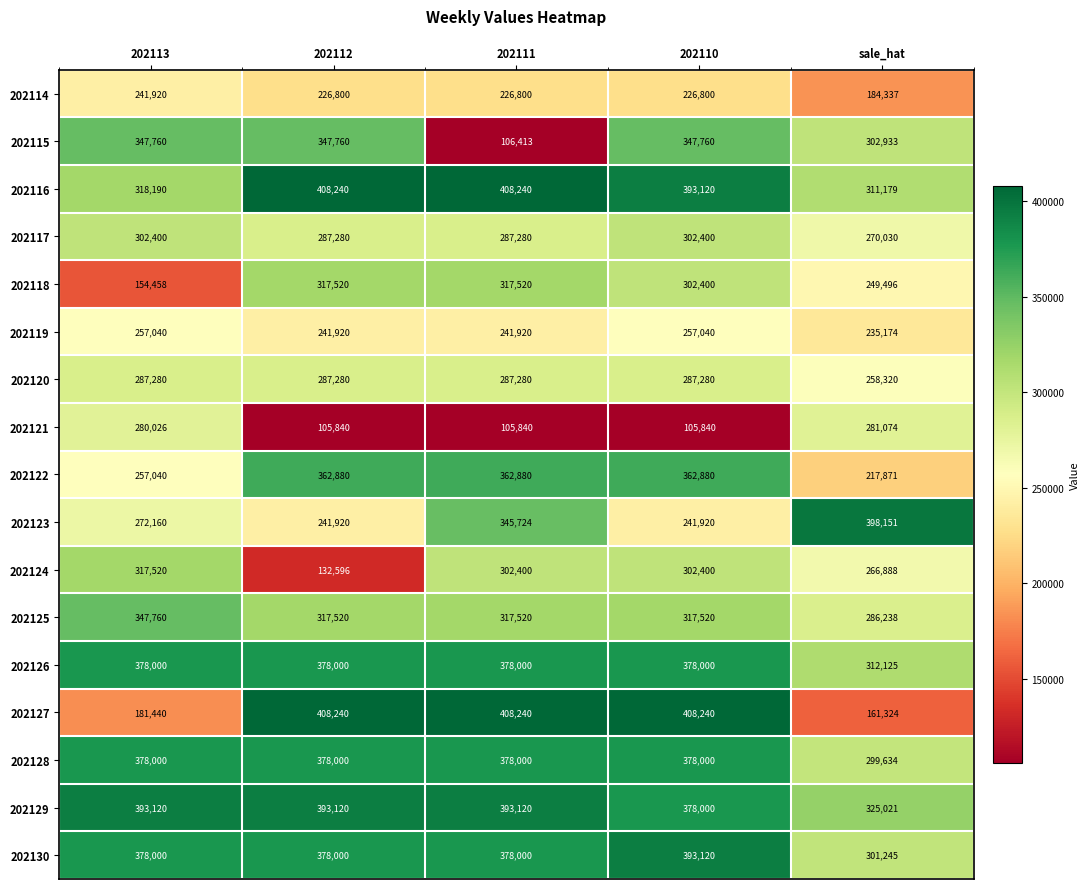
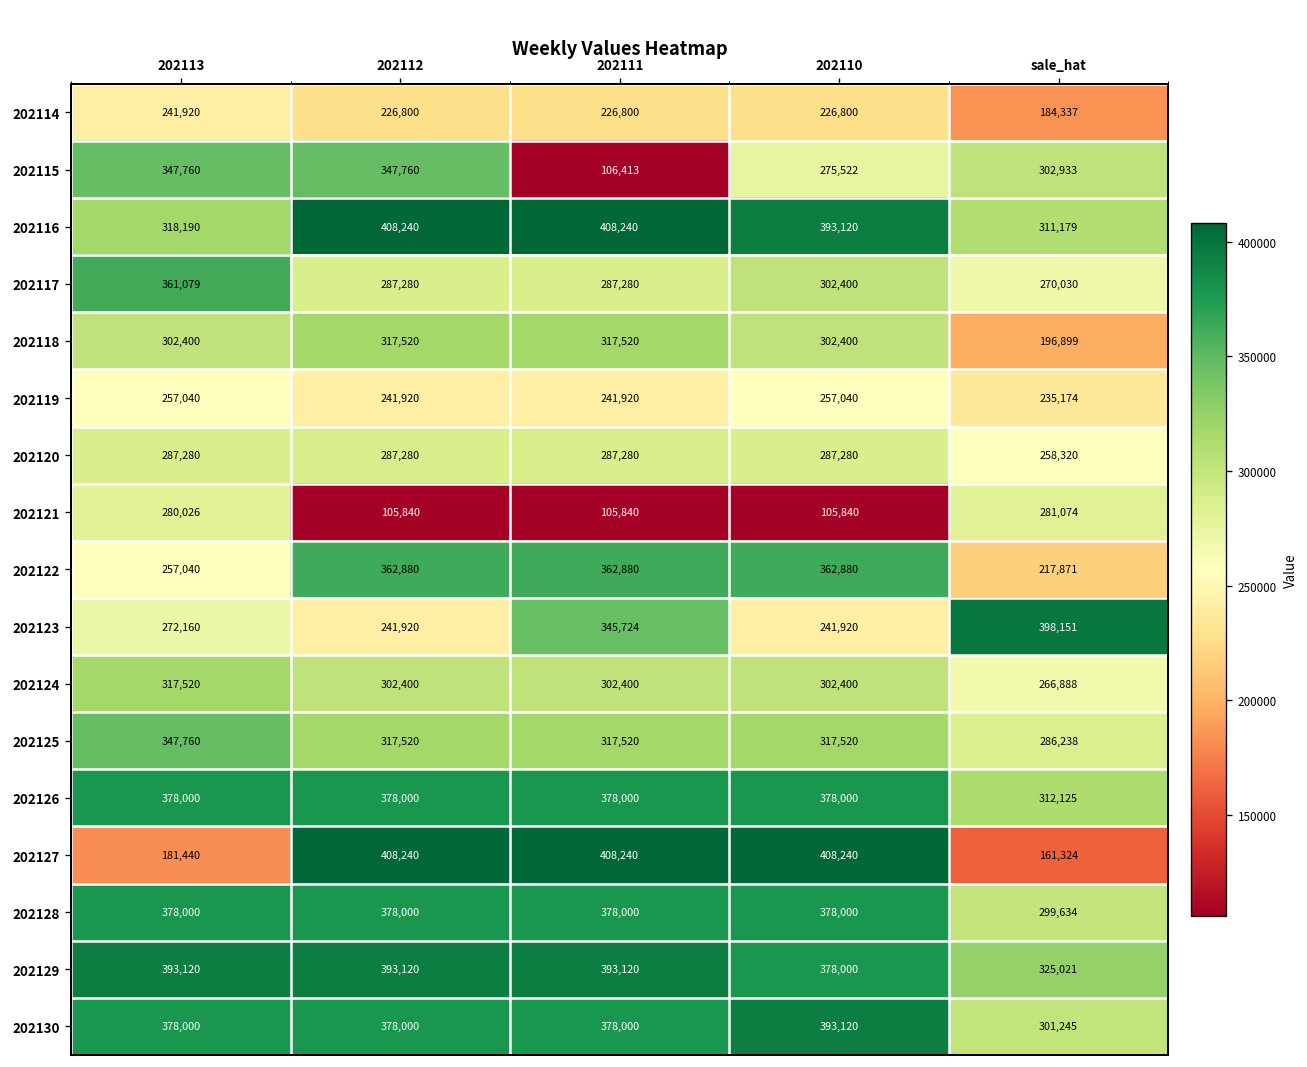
202115, 202110: 347,760 -> 275,522
202117, 202113: 302,400 -> 361,079
202118, 202113: 154,458 -> 302,400
202118, sale_hat: 249,496 -> 196,899
202124, 202112: 132,596 -> 302,400
